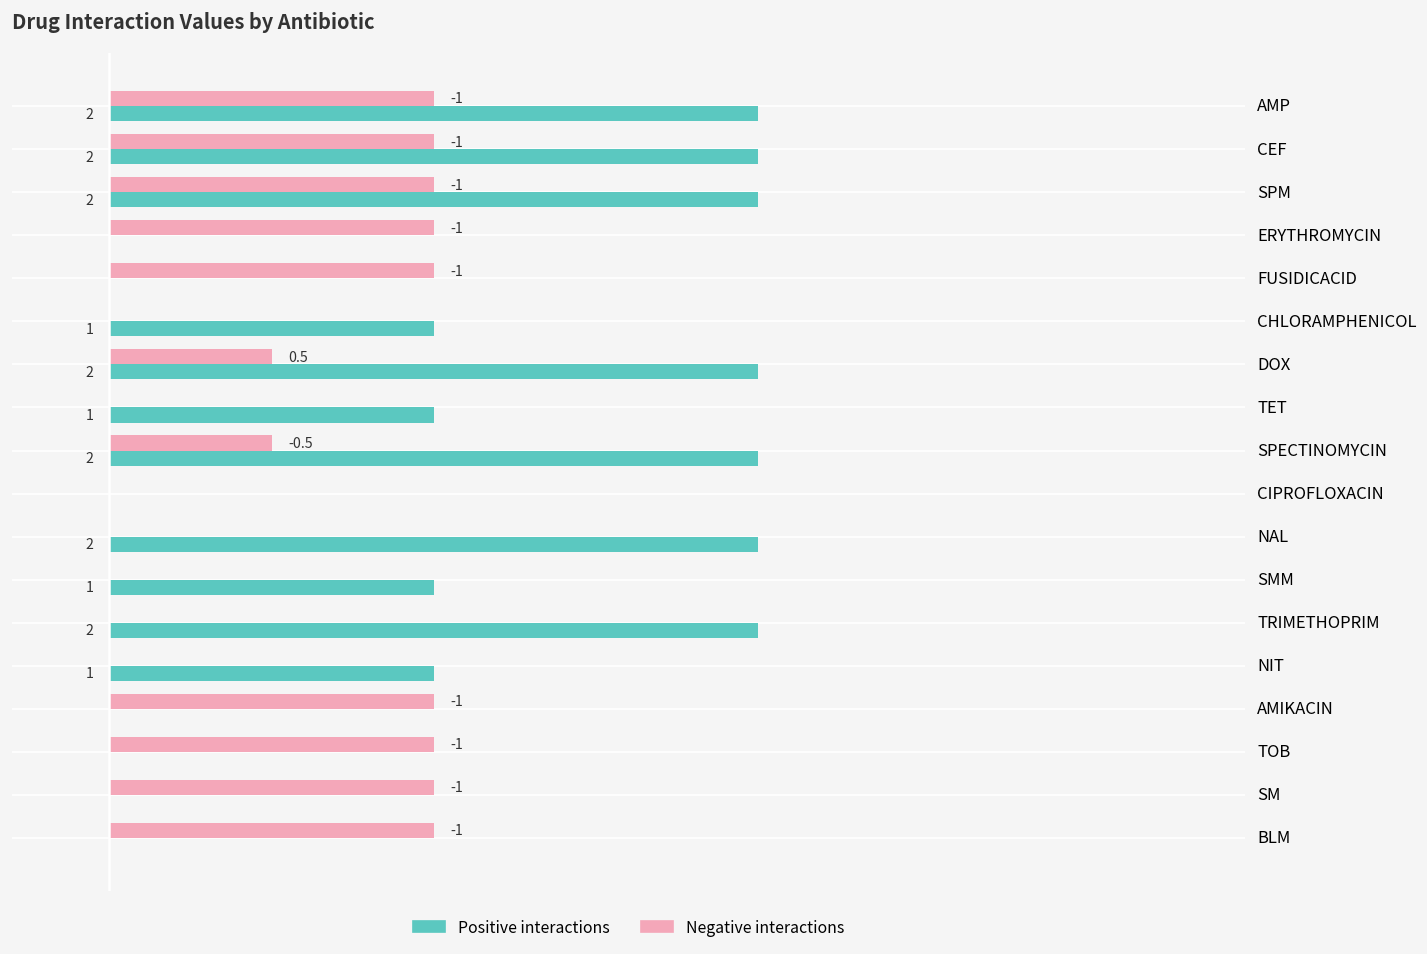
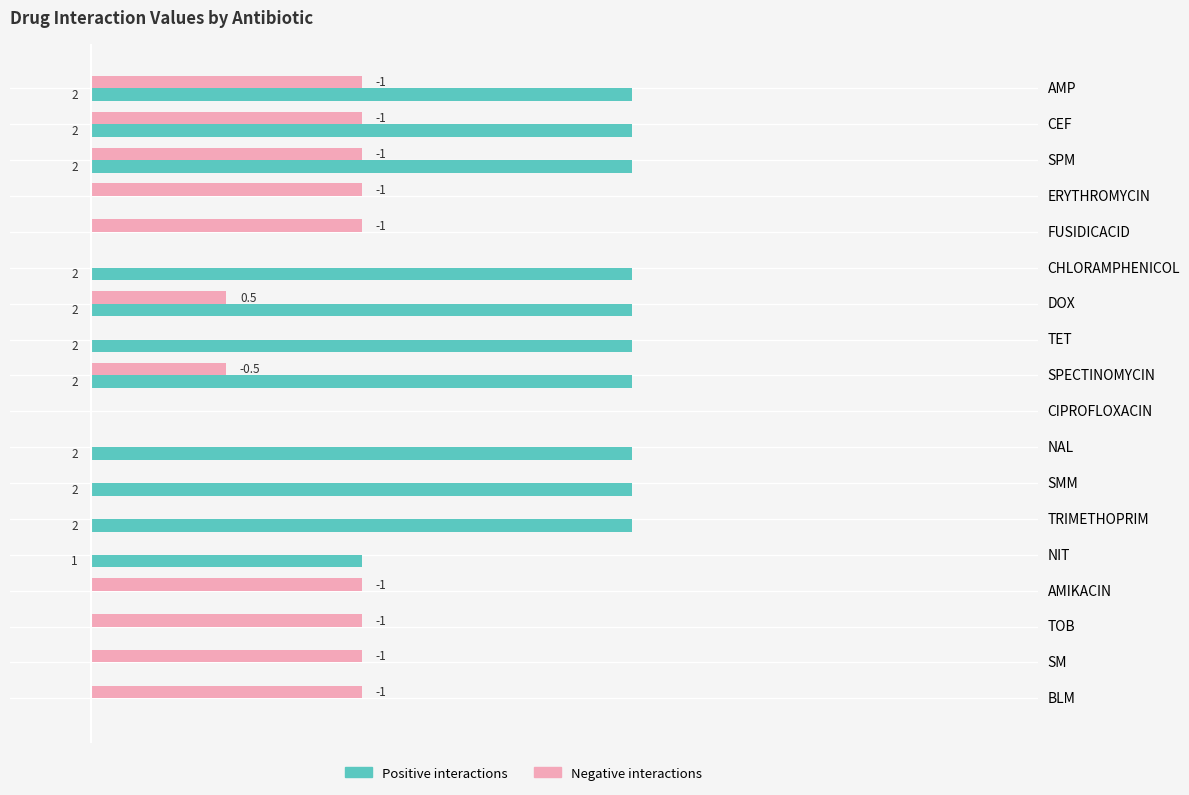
Positive interactions, CHLORAMPHENICOL: 1 -> 2
Positive interactions, TET: 1 -> 2
Positive interactions, SMM: 1 -> 2
